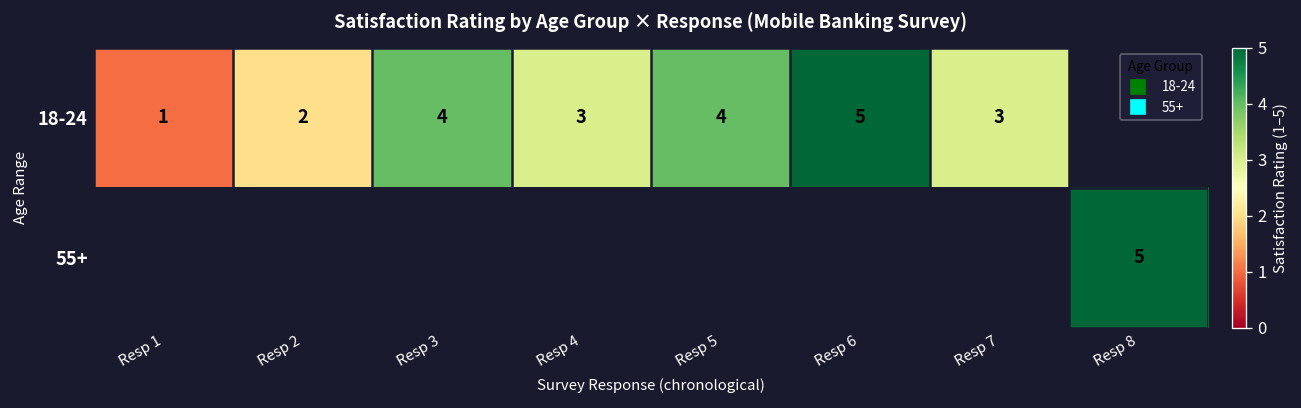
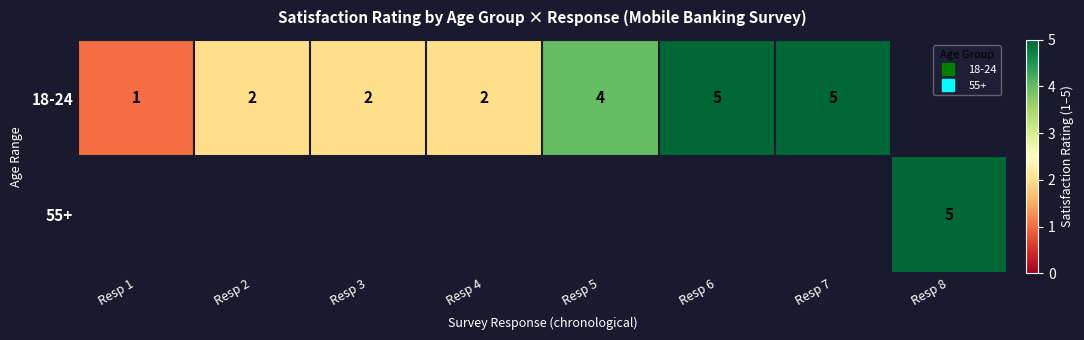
18-24, Resp 3: 4 -> 2
18-24, Resp 4: 3 -> 2
18-24, Resp 7: 3 -> 5
